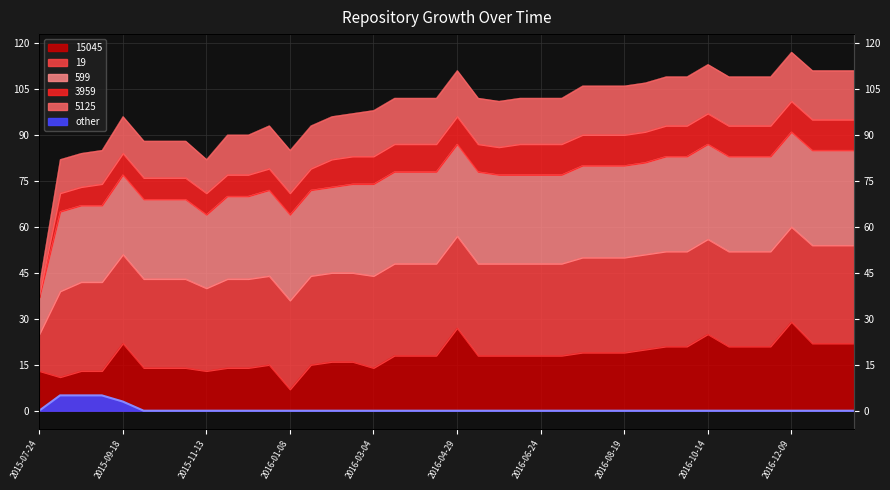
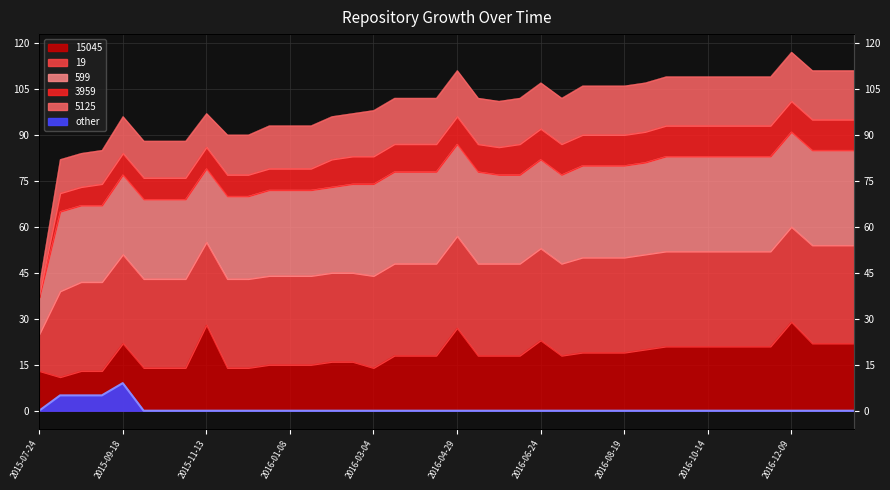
other, 2015-09-18: 3 -> 9
15045, 2015-11-13: 13 -> 28
15045, 2016-01-08: 7 -> 15
15045, 2016-06-24: 18 -> 23
15045, 2016-10-14: 25 -> 21
